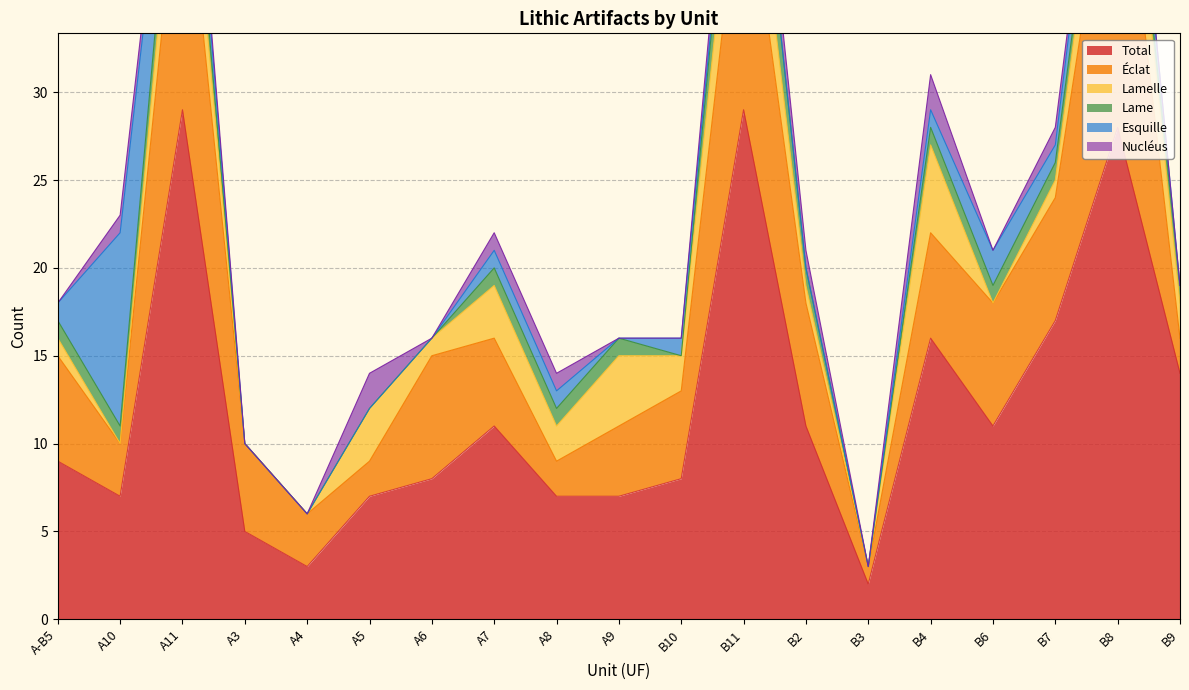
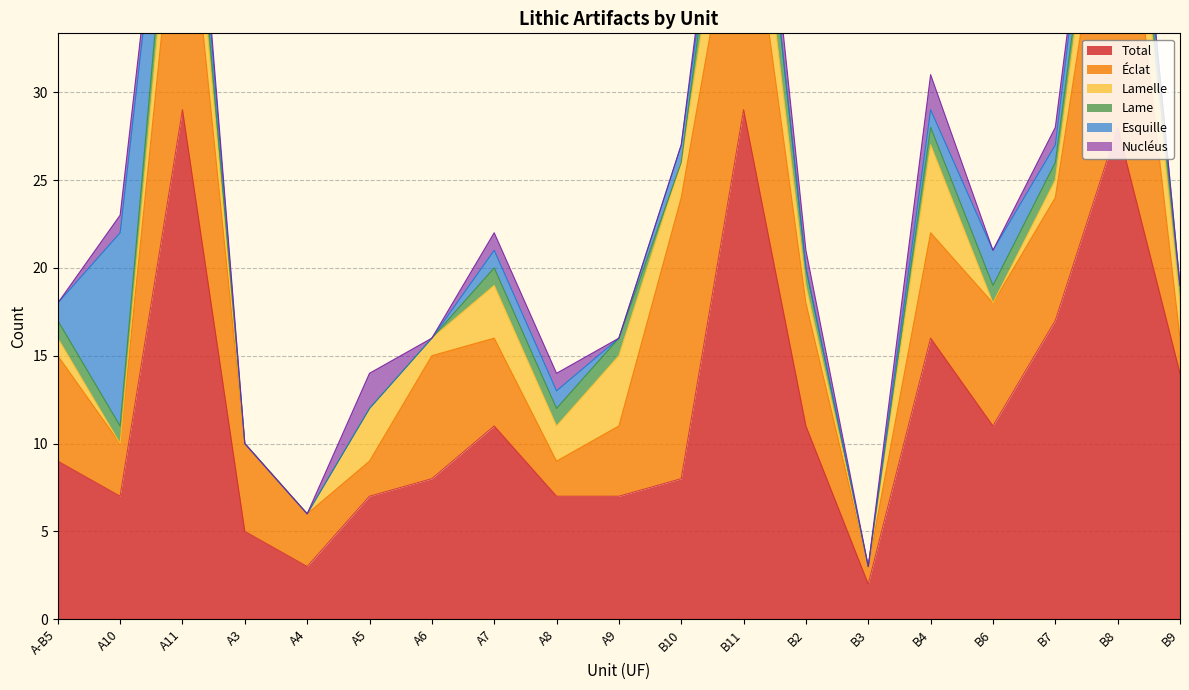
Éclat, B10: 5 -> 16
